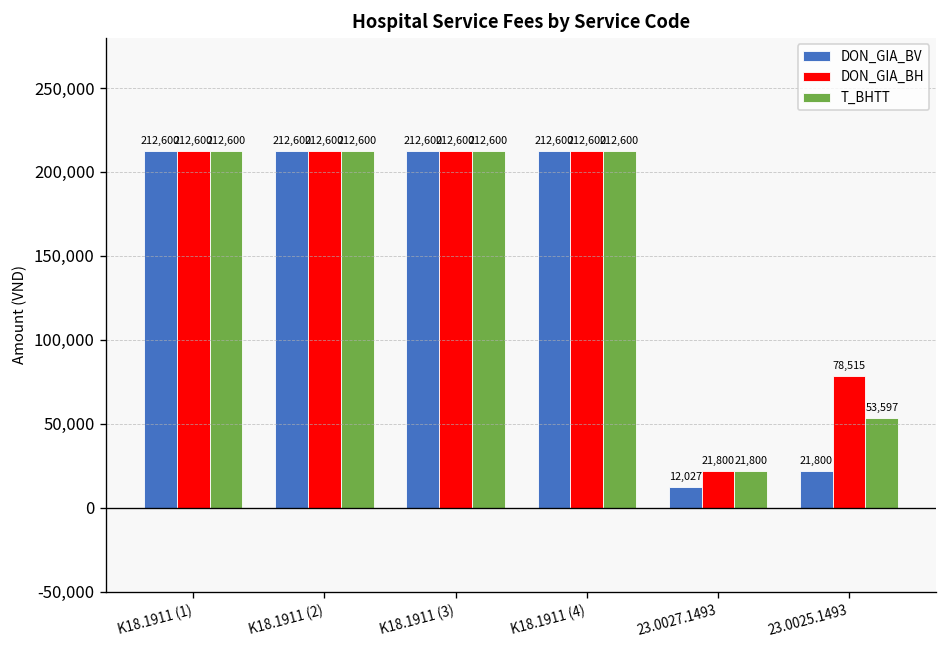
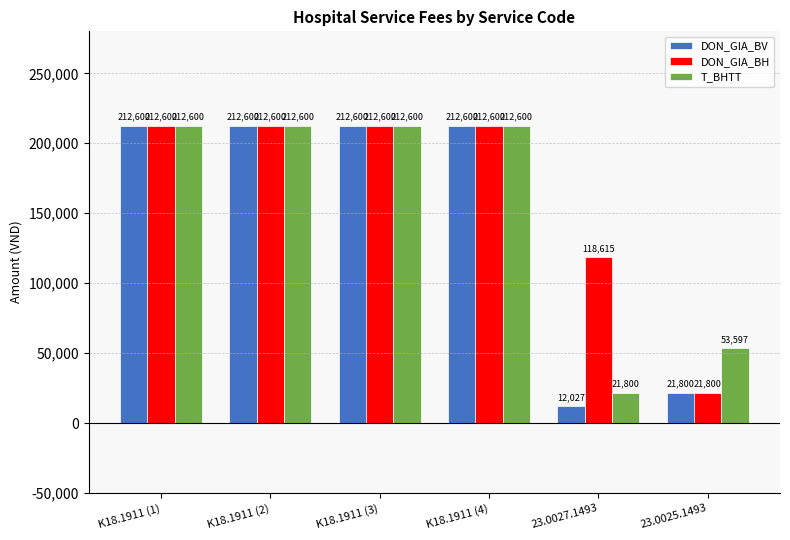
DON_GIA_BH, 23.0027.1493: 21,800 -> 118,615
DON_GIA_BH, 23.0025.1493: 78,515 -> 21,800
